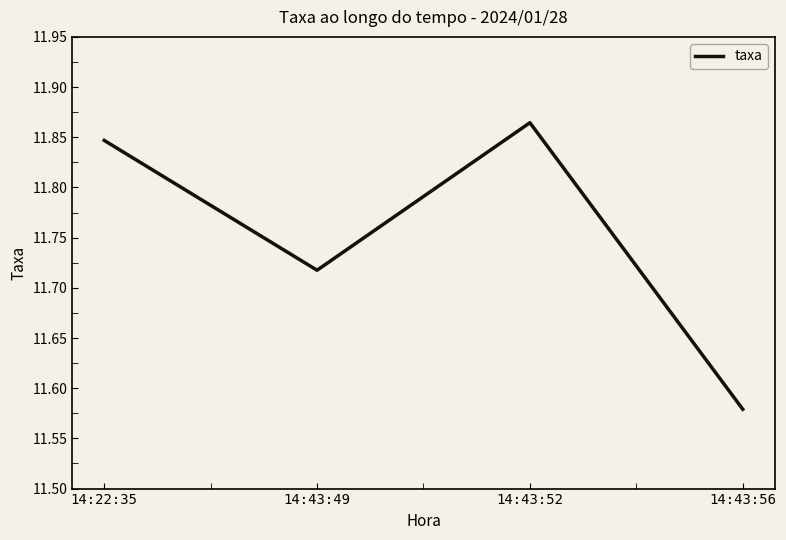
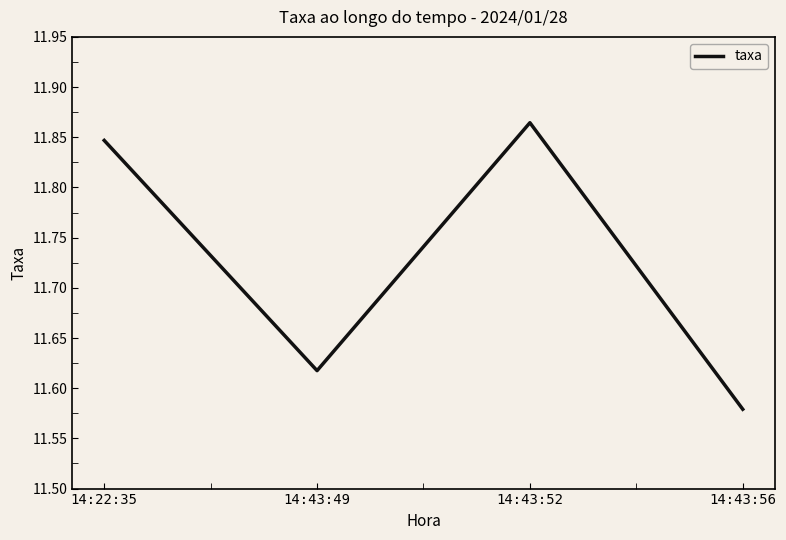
14:43:49: 11.718 -> 11.618
